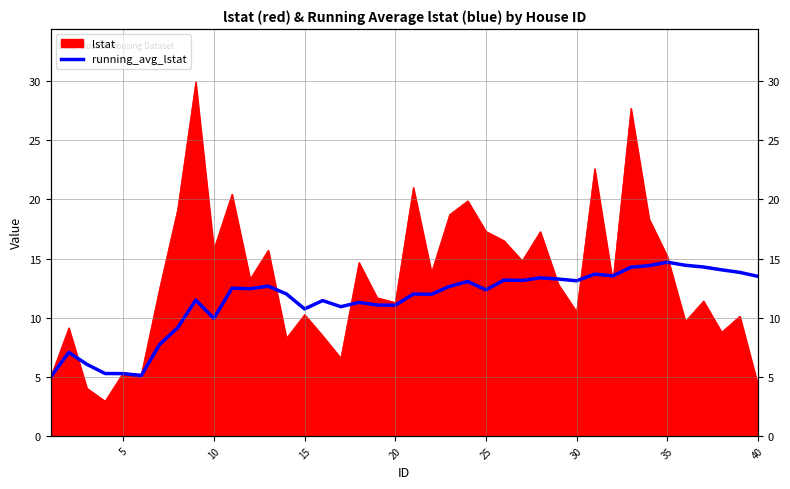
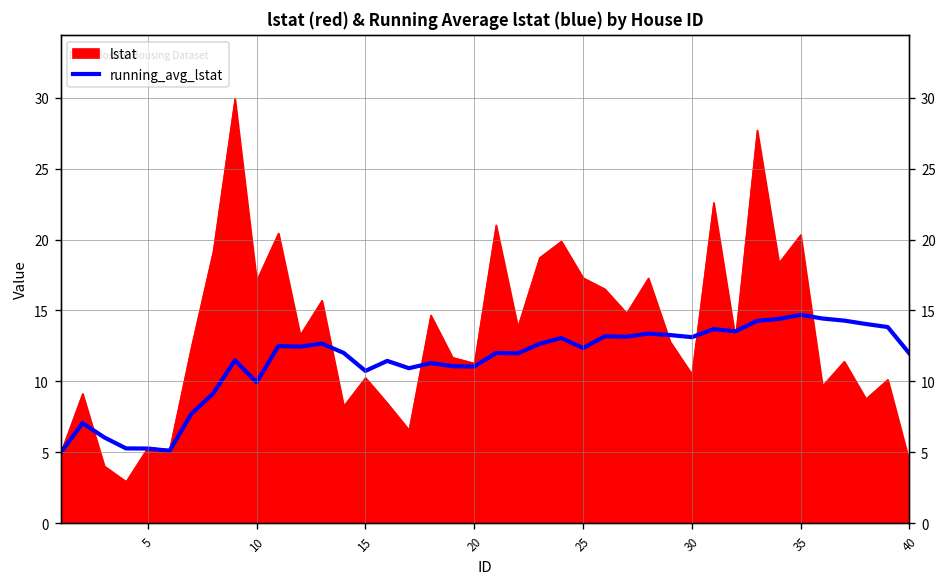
lstat, 10: 15.8 -> 17.1
lstat, 35: 15.2 -> 20.3
running_avg_lstat, 40: 13.5 -> 12.0
